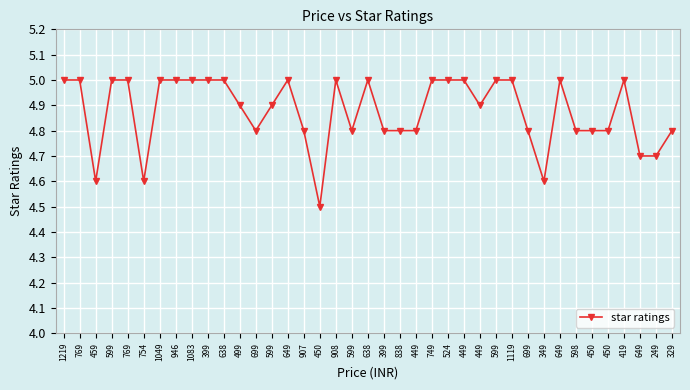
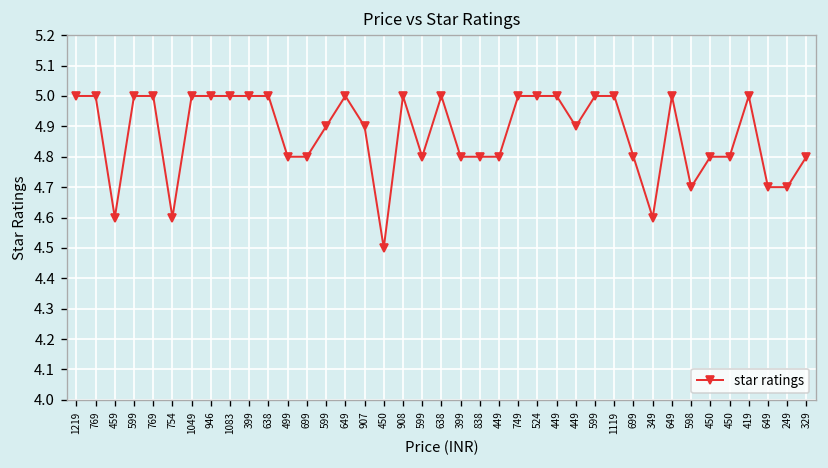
499: 4.9 -> 4.8
907: 4.8 -> 4.9
598: 4.8 -> 4.7
